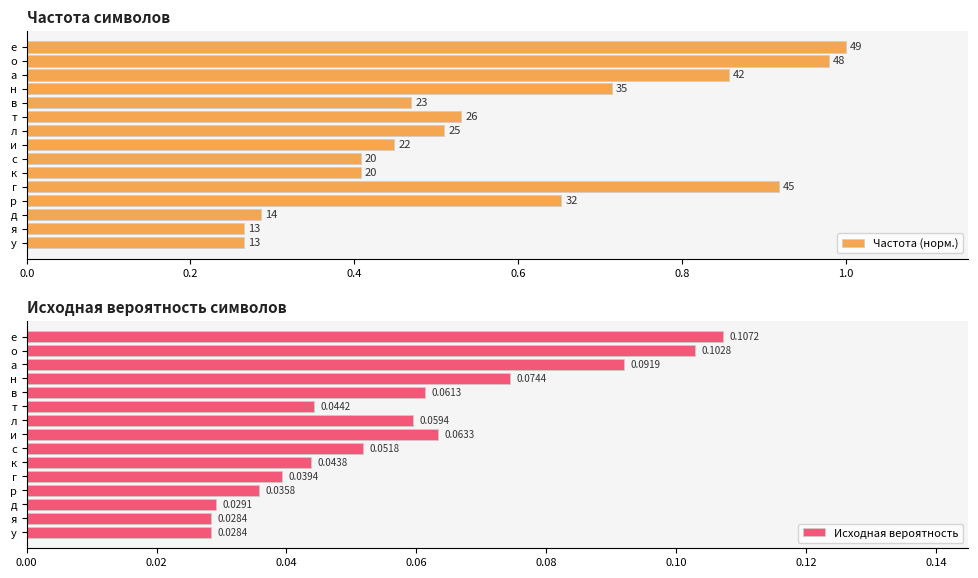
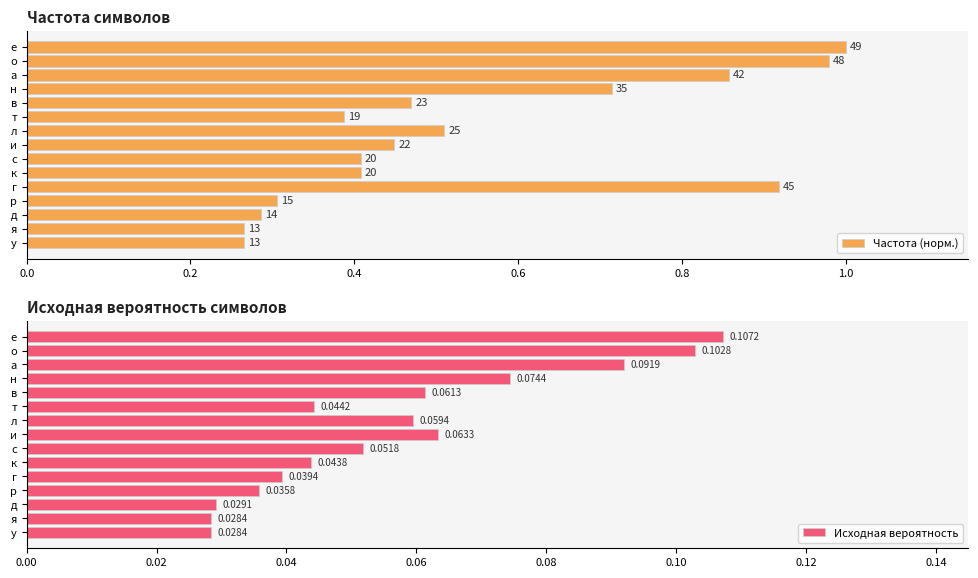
Частота символов, т: 26 -> 19
Частота символов, р: 32 -> 15
